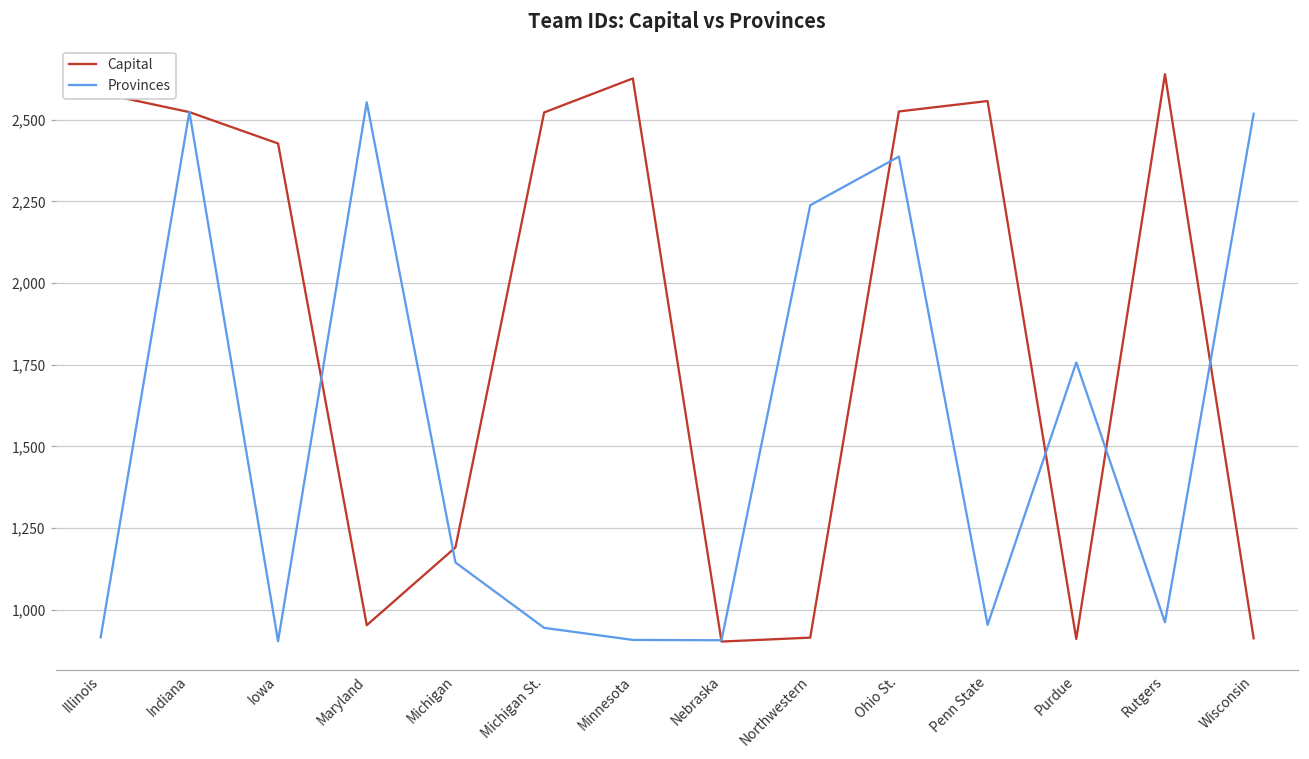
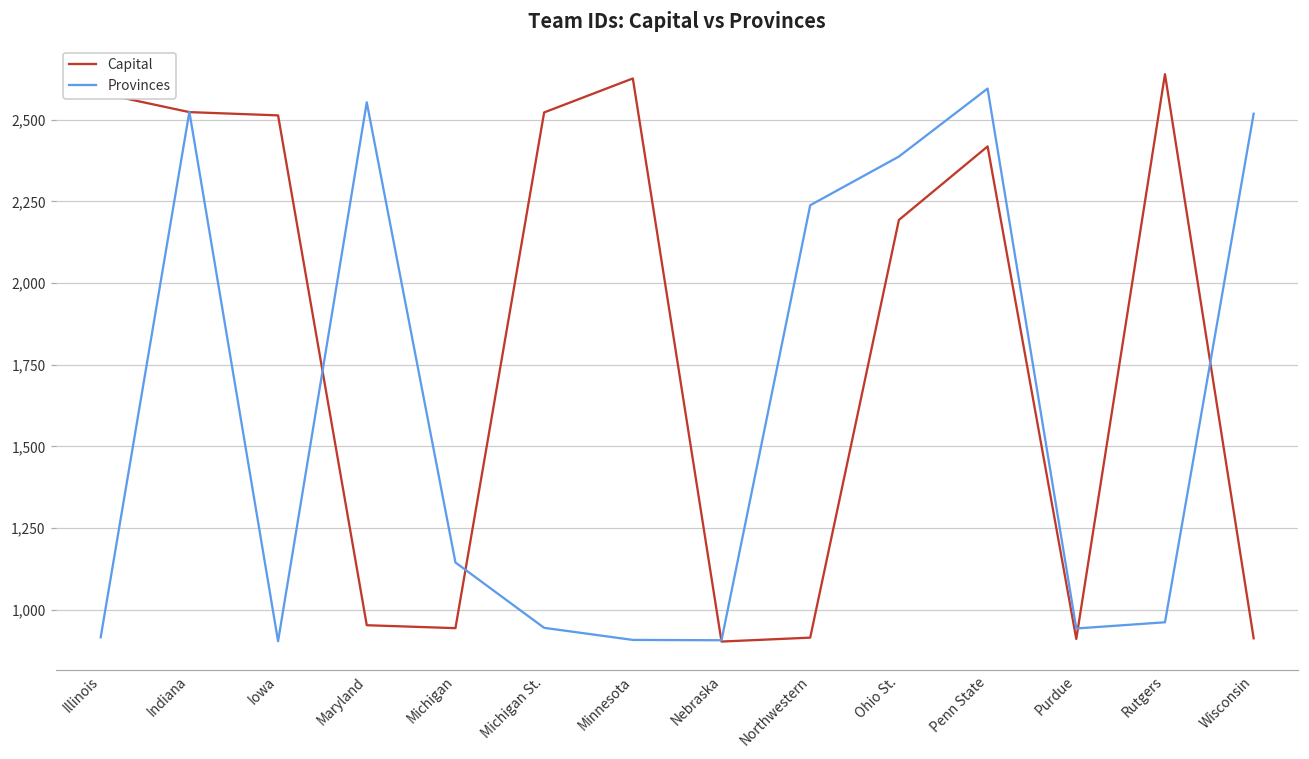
Capital, Iowa: 2,430 -> 2,510
Capital, Michigan: 1,190 -> 940
Capital, Ohio St.: 2,530 -> 2,190
Capital, Penn State: 2,560 -> 2,420
Provinces, Penn State: 950 -> 2,600
Provinces, Purdue: 1,760 -> 940
